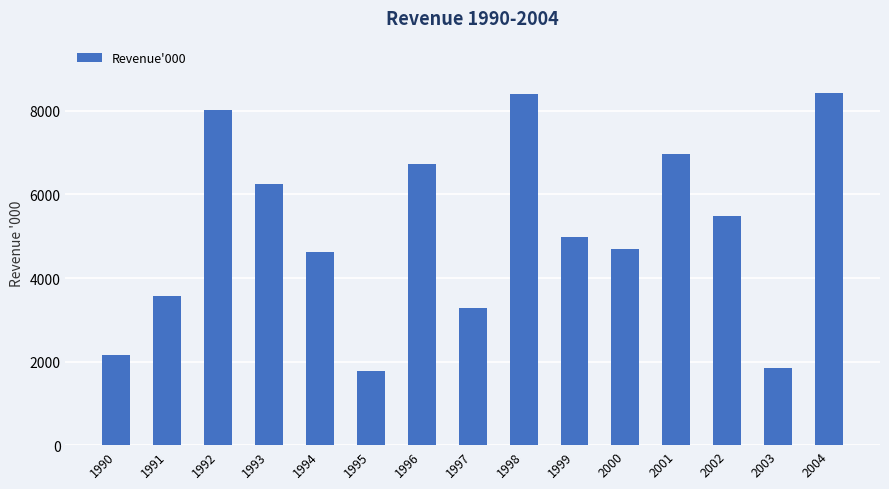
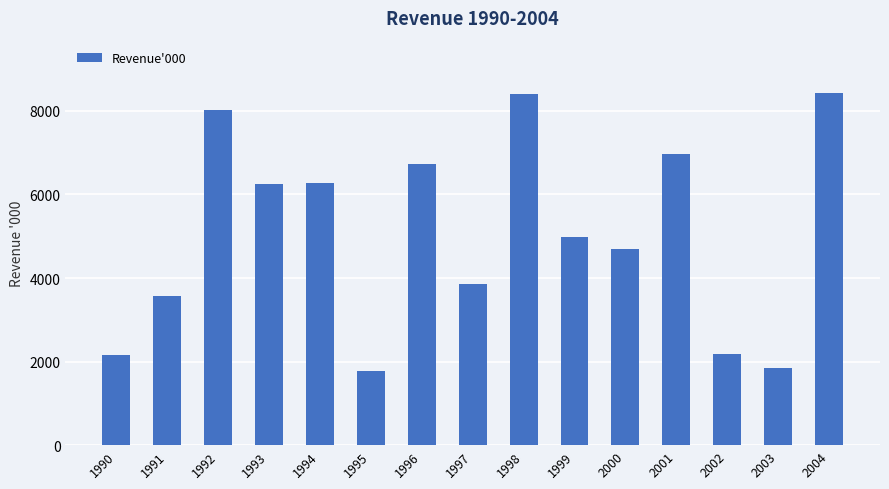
1994: 4600 -> 6300
1997: 3300 -> 3900
2002: 5500 -> 2200
